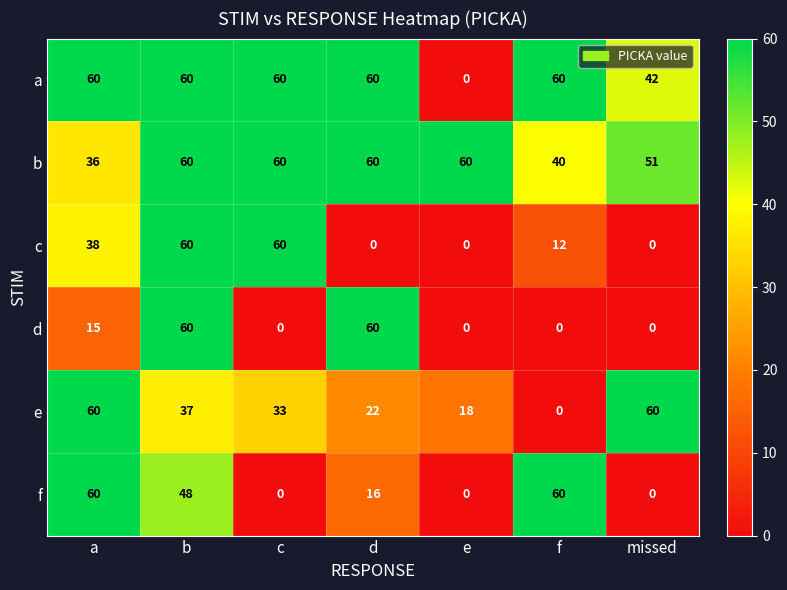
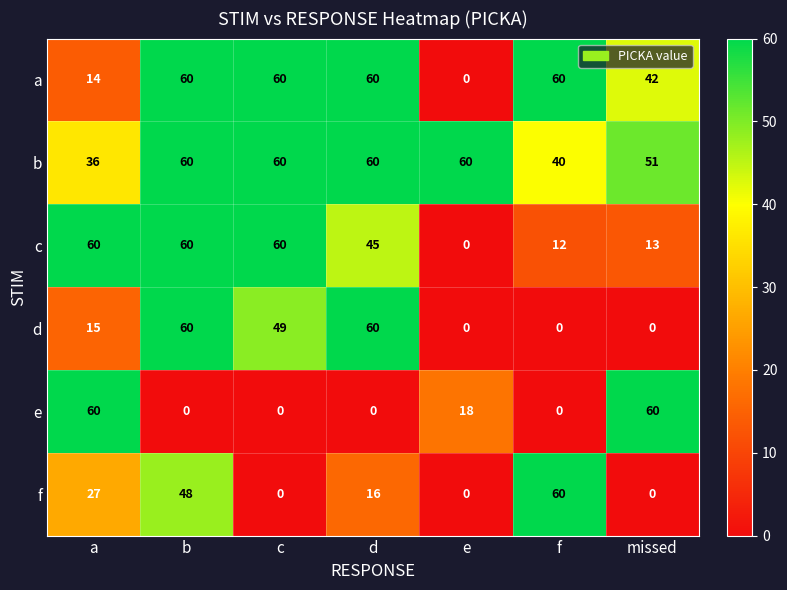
a, a: 60 -> 14
c, a: 38 -> 60
c, d: 0 -> 45
c, missed: 0 -> 13
d, c: 0 -> 49
e, b: 37 -> 0
e, c: 33 -> 0
e, d: 22 -> 0
f, a: 60 -> 27
